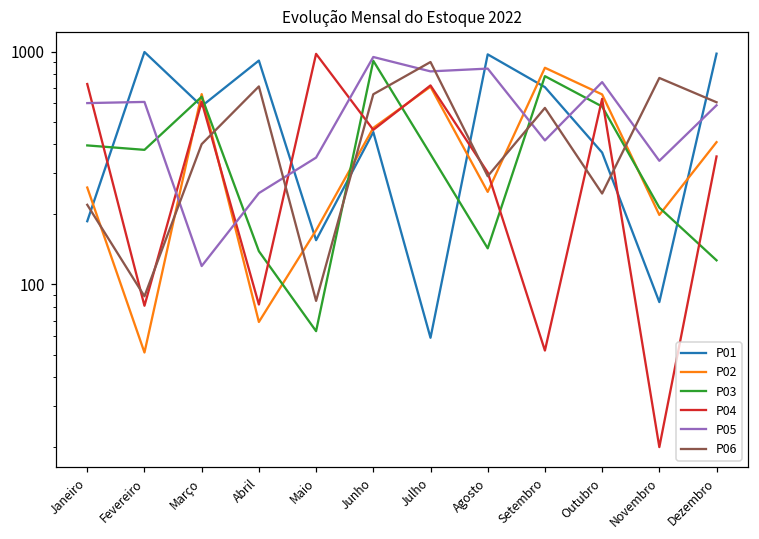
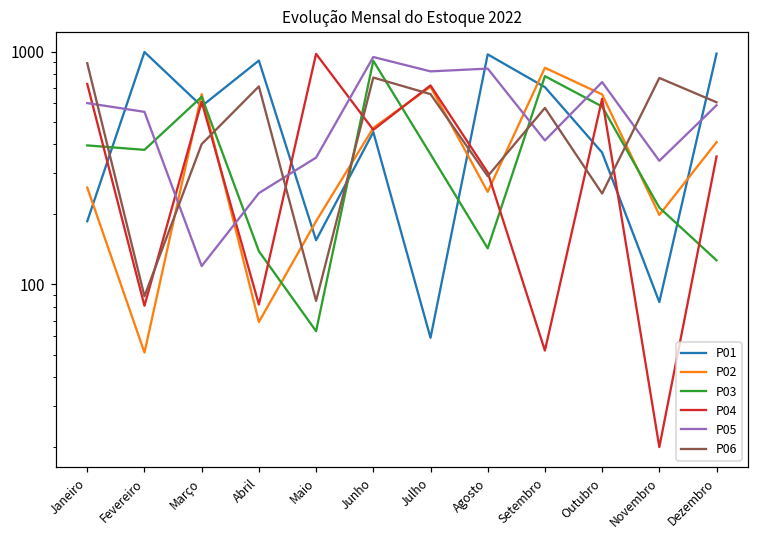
P06, Janeiro: 220 -> 890
P05, Fevereiro: 610 -> 550
P02, Maio: 170 -> 190
P06, Junho: 660 -> 780
P06, Julho: 900 -> 660
